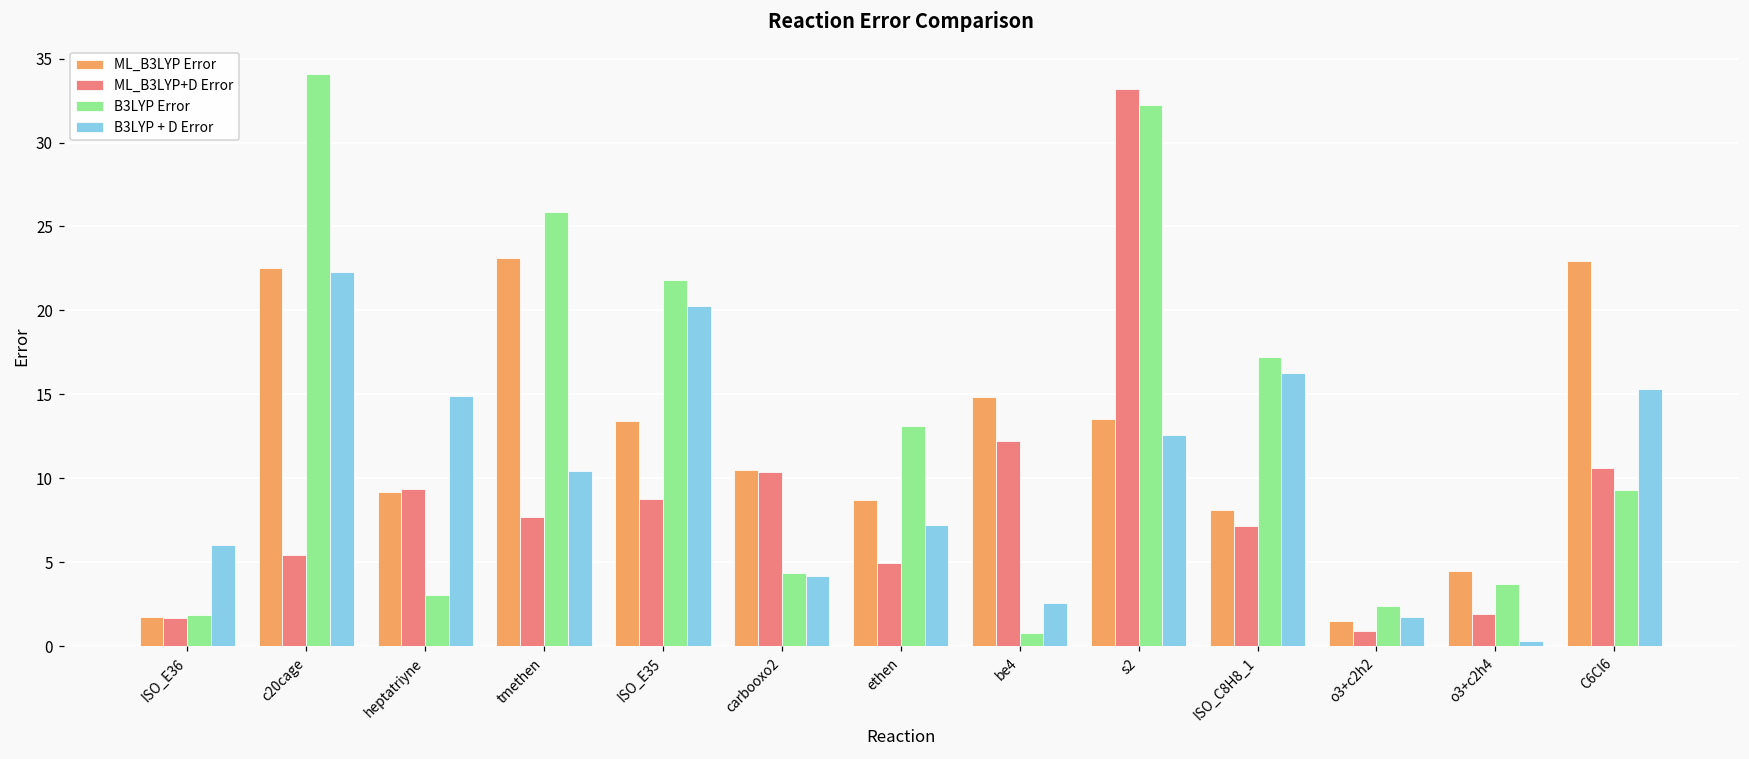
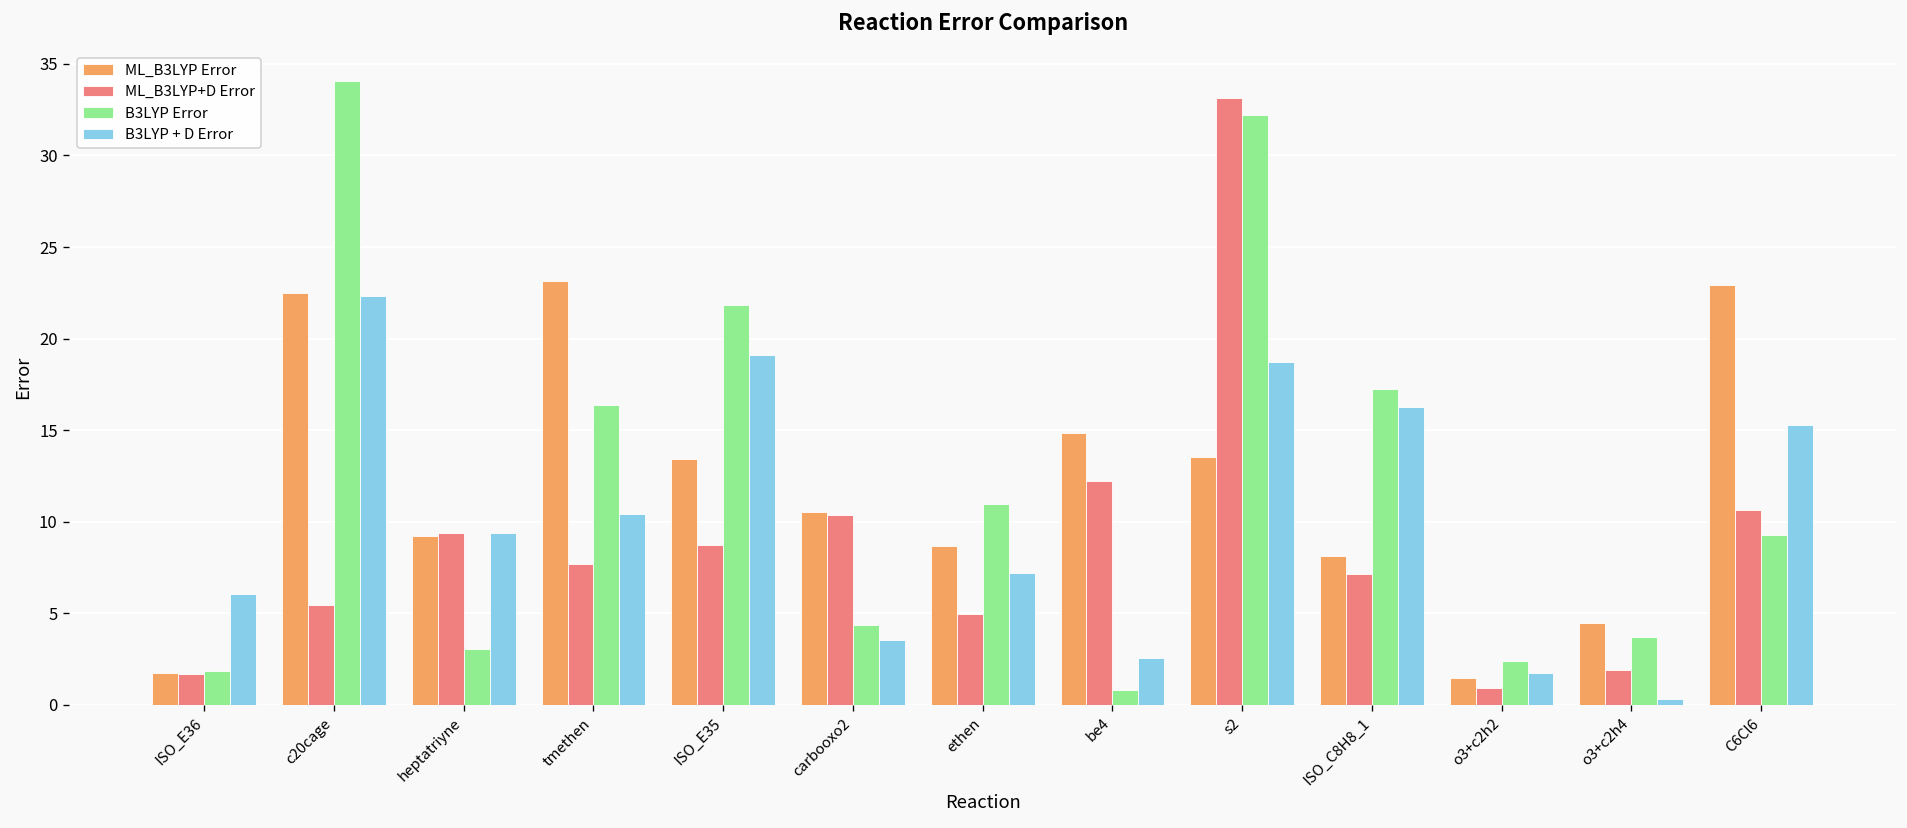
B3LYP + D Error, heptatriyne: 14.9 -> 9.4
B3LYP Error, tmethen: 25.8 -> 16.4
B3LYP + D Error, ISO_E35: 20.3 -> 19.1
B3LYP + D Error, carbooxo2: 4.2 -> 3.6
B3LYP Error, ethen: 13.1 -> 11.0
B3LYP + D Error, s2: 12.6 -> 18.7
